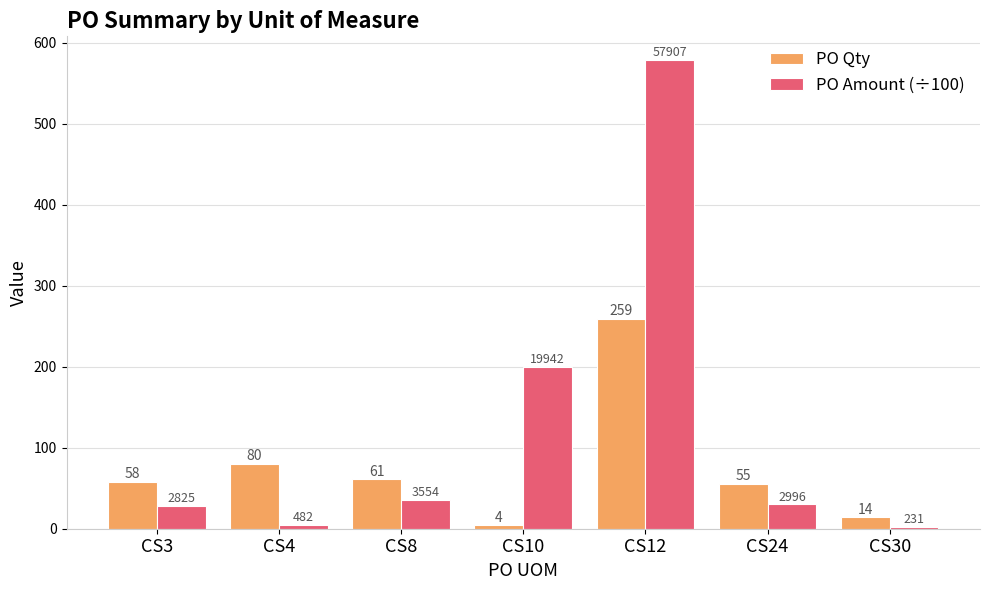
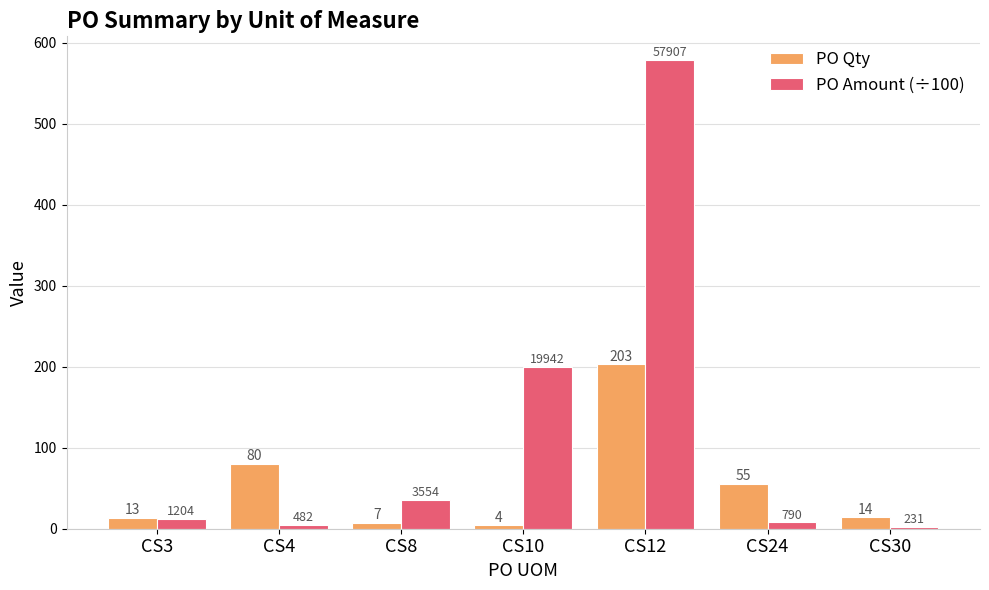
PO Qty, CS3: 58 -> 13
PO Amount (÷100), CS3: 2825 -> 1204
PO Qty, CS8: 61 -> 7
PO Qty, CS12: 259 -> 203
PO Amount (÷100), CS24: 2996 -> 790
